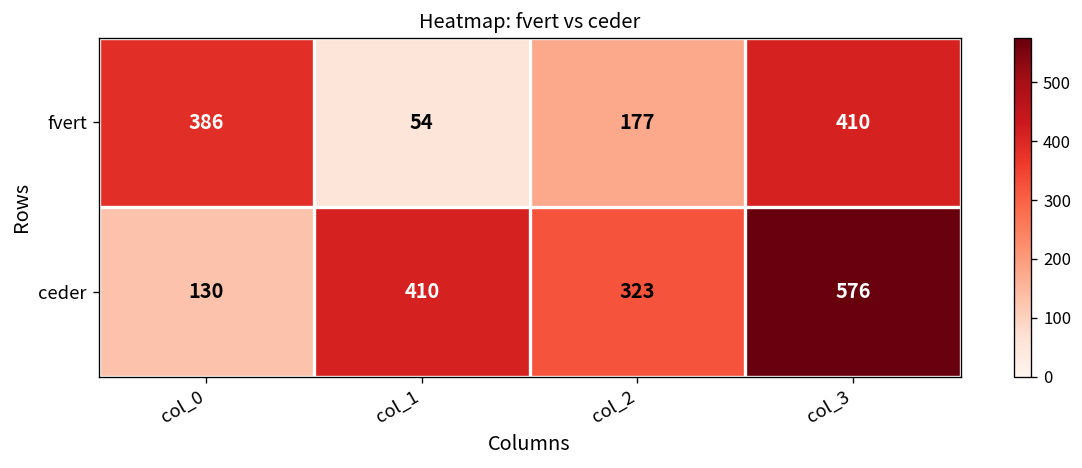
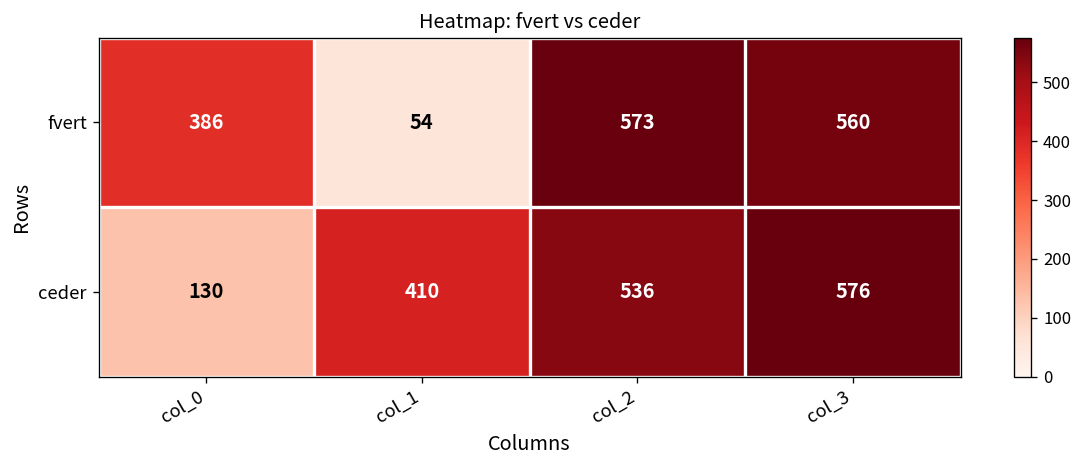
fvert, col_2: 177 -> 573
fvert, col_3: 410 -> 560
ceder, col_2: 323 -> 536
